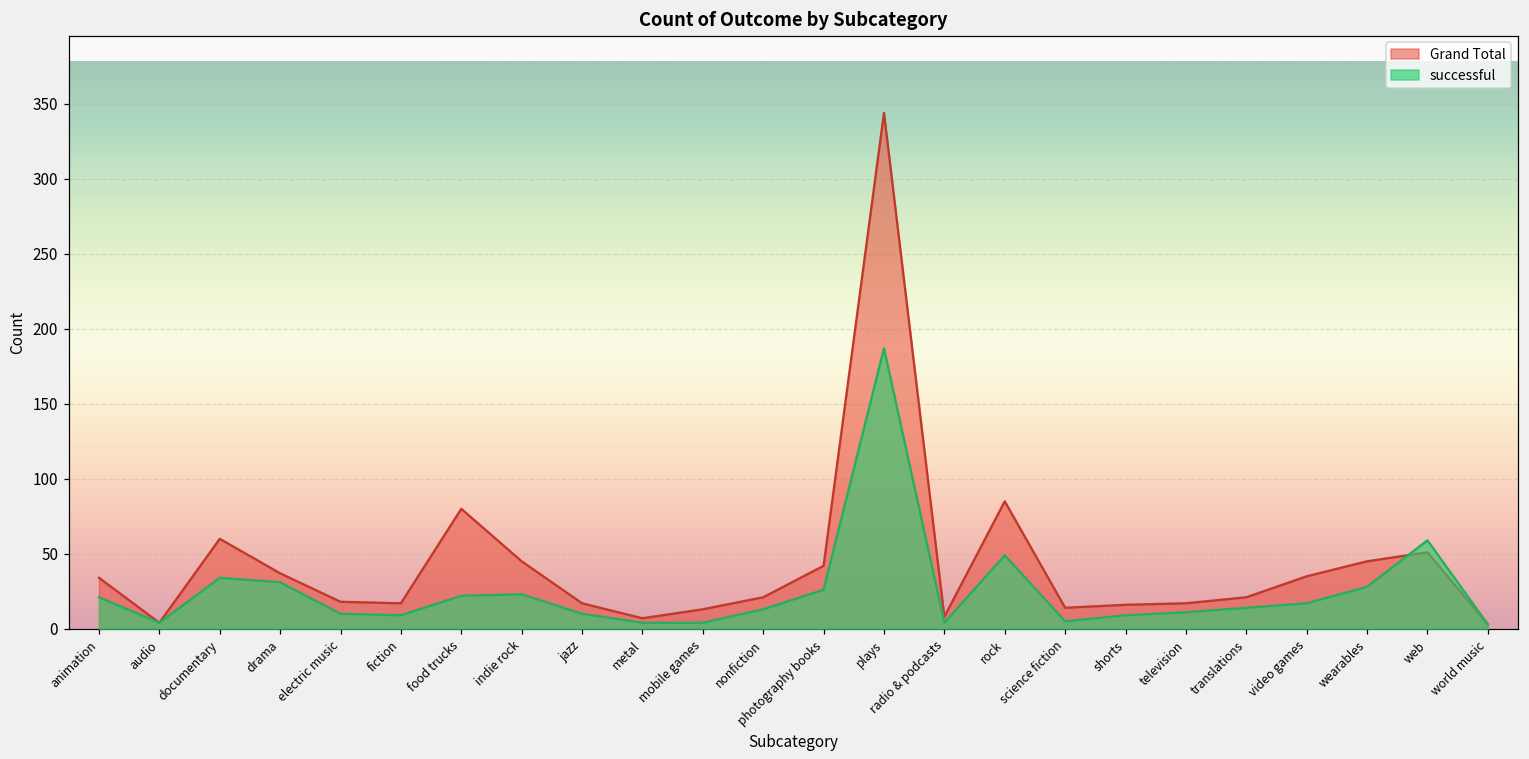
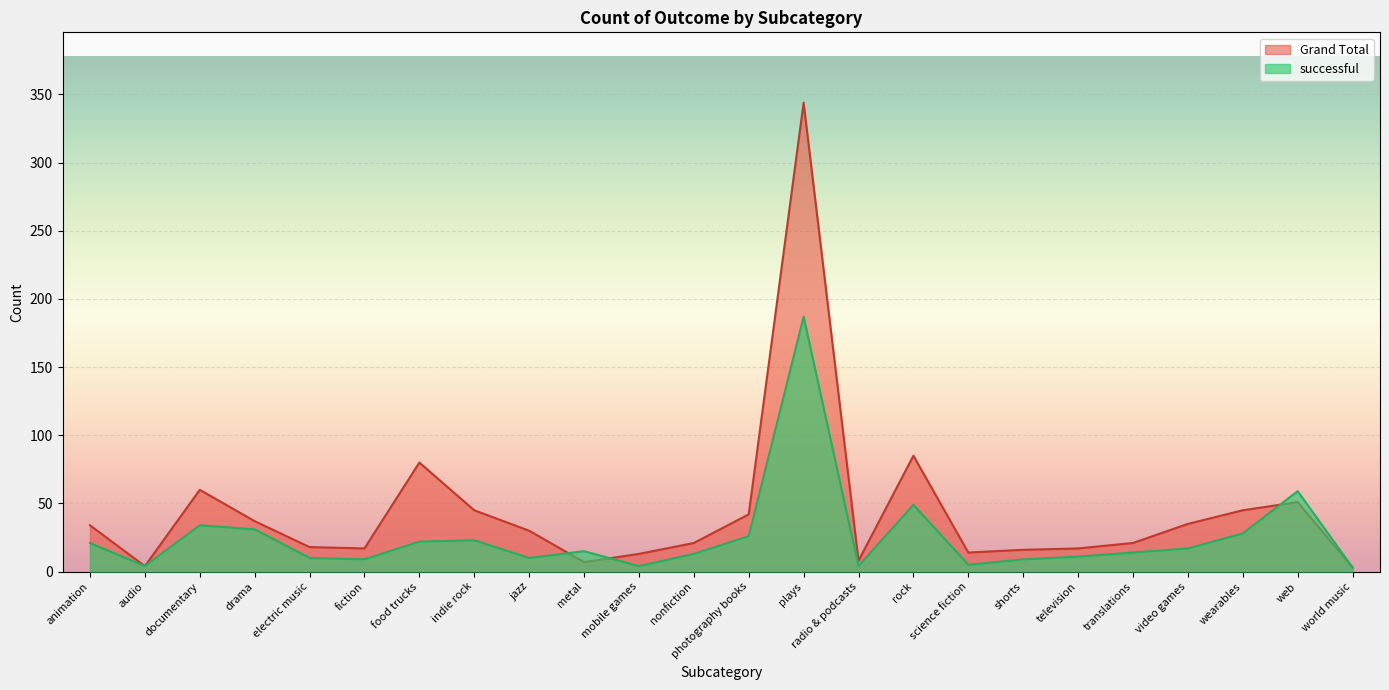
Grand Total, jazz: 17 -> 30
successful, metal: 4 -> 15
